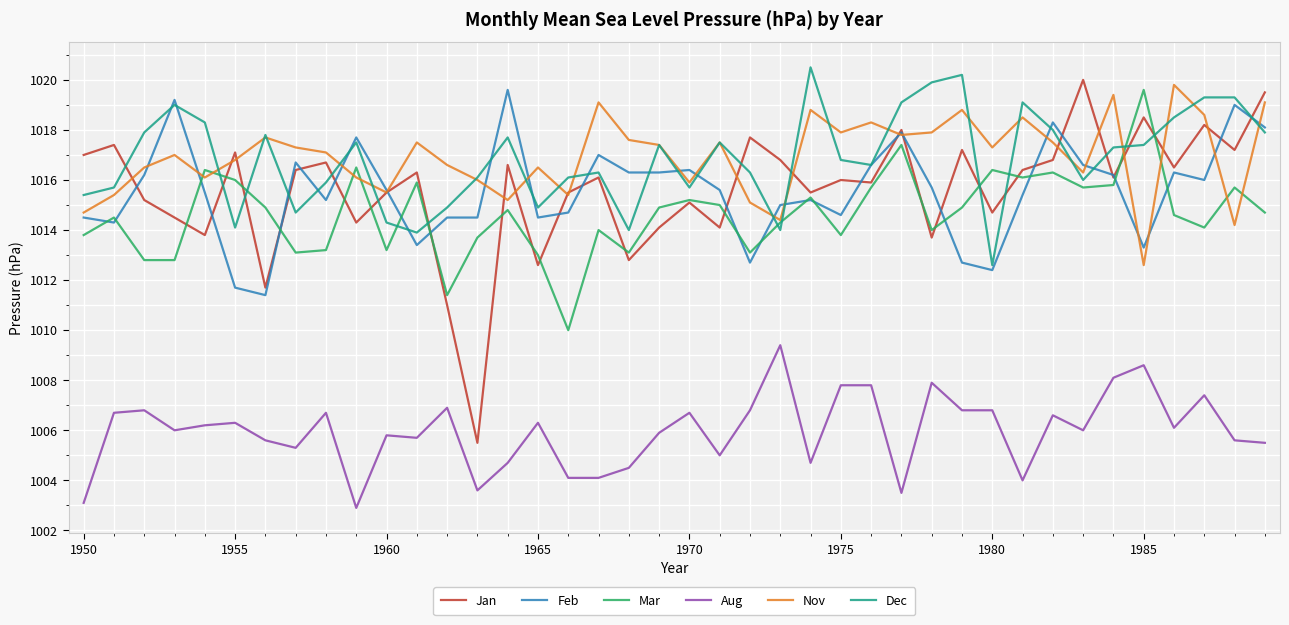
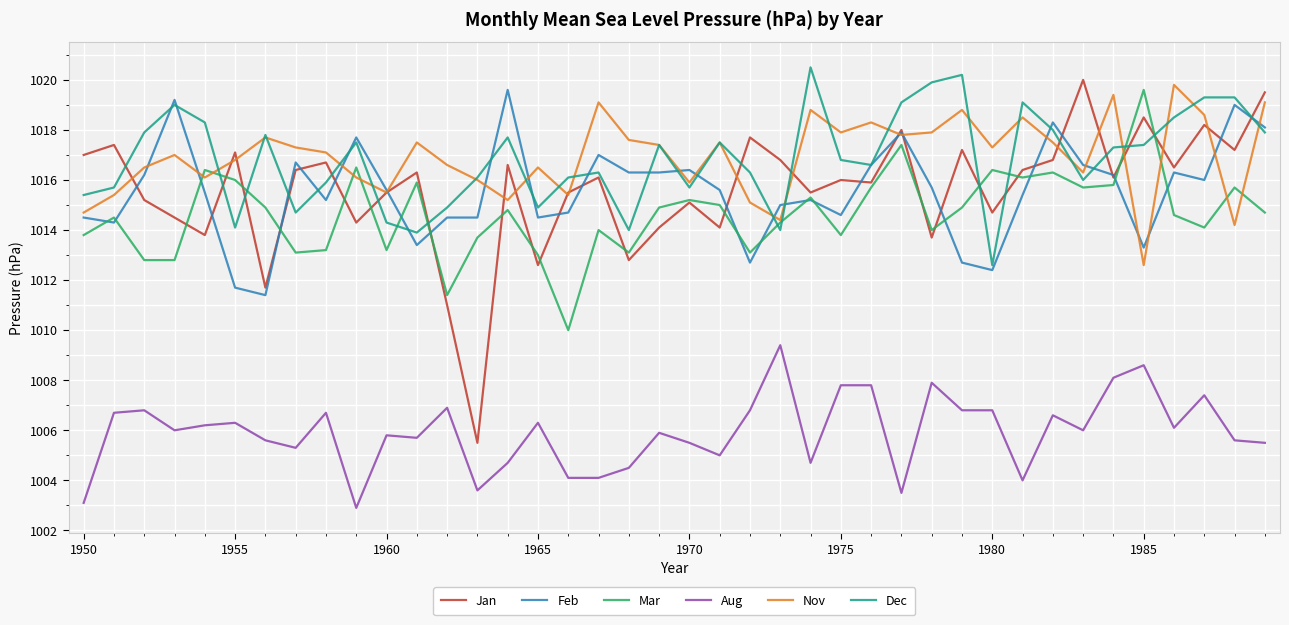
Aug, 1970: 1006.7 -> 1005.5
